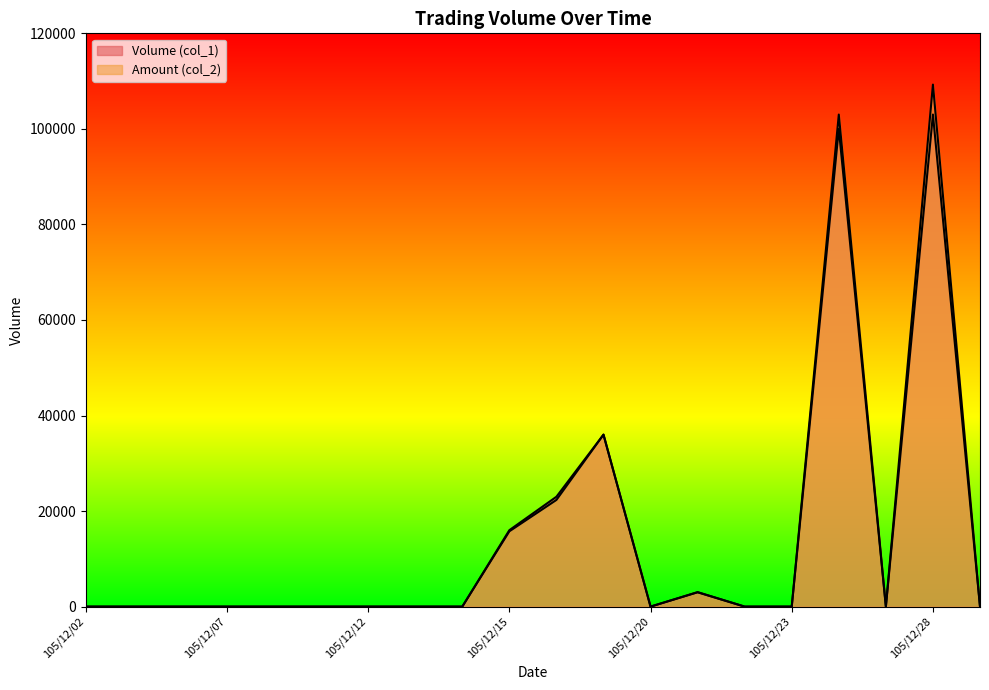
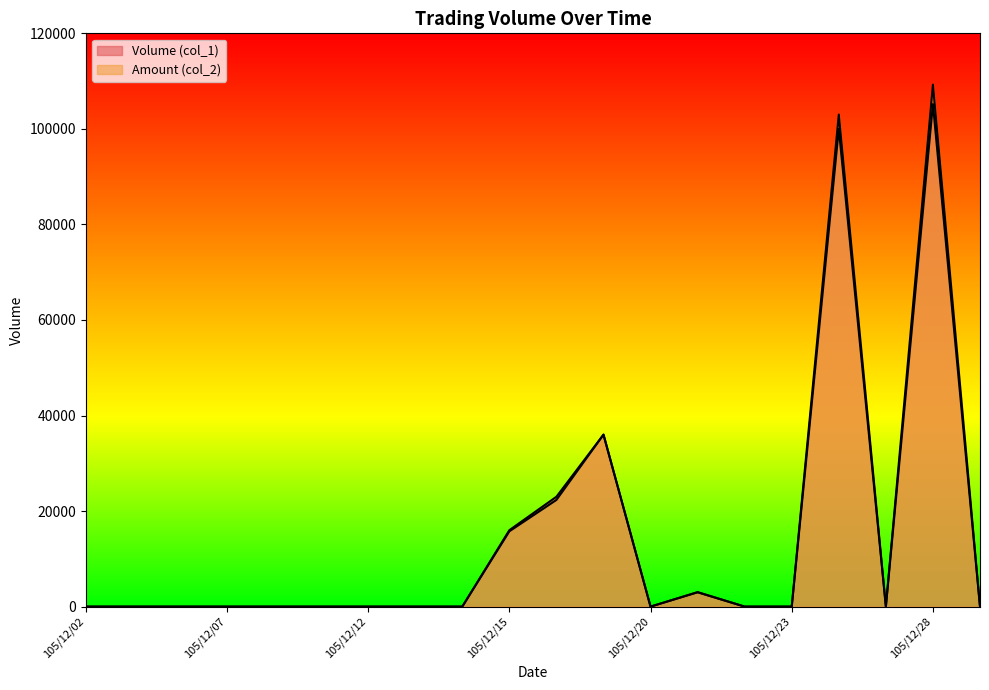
Volume (col_1), 105/12/28: 103000 -> 105000
